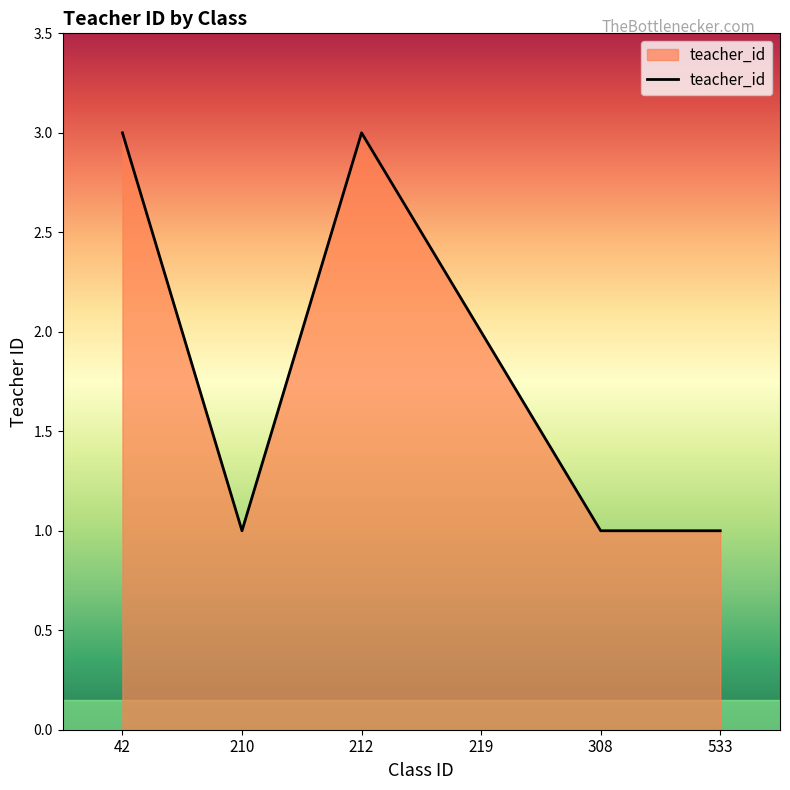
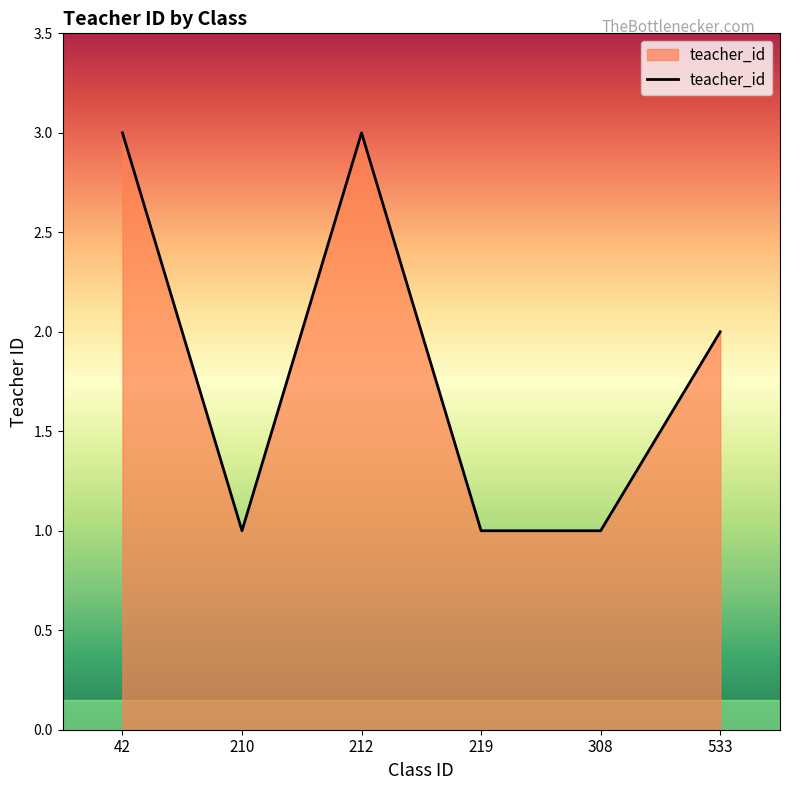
219: 2 -> 1
533: 1 -> 2
